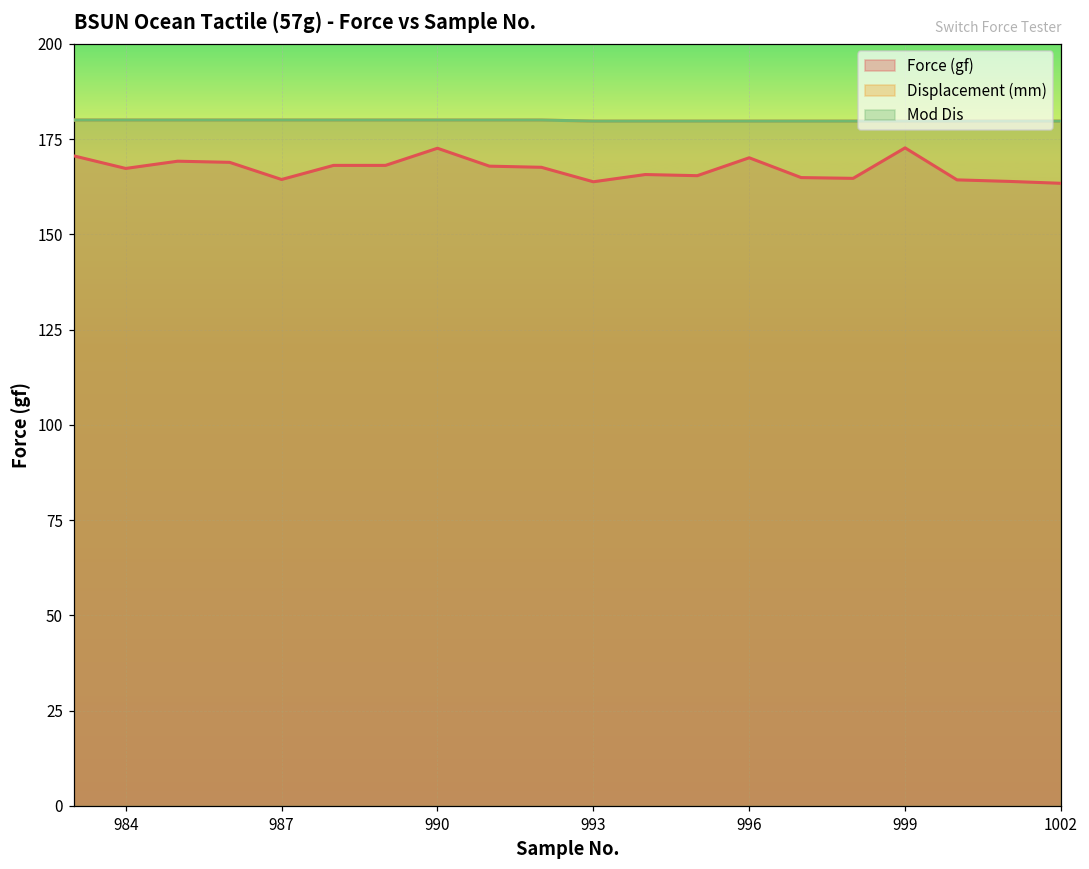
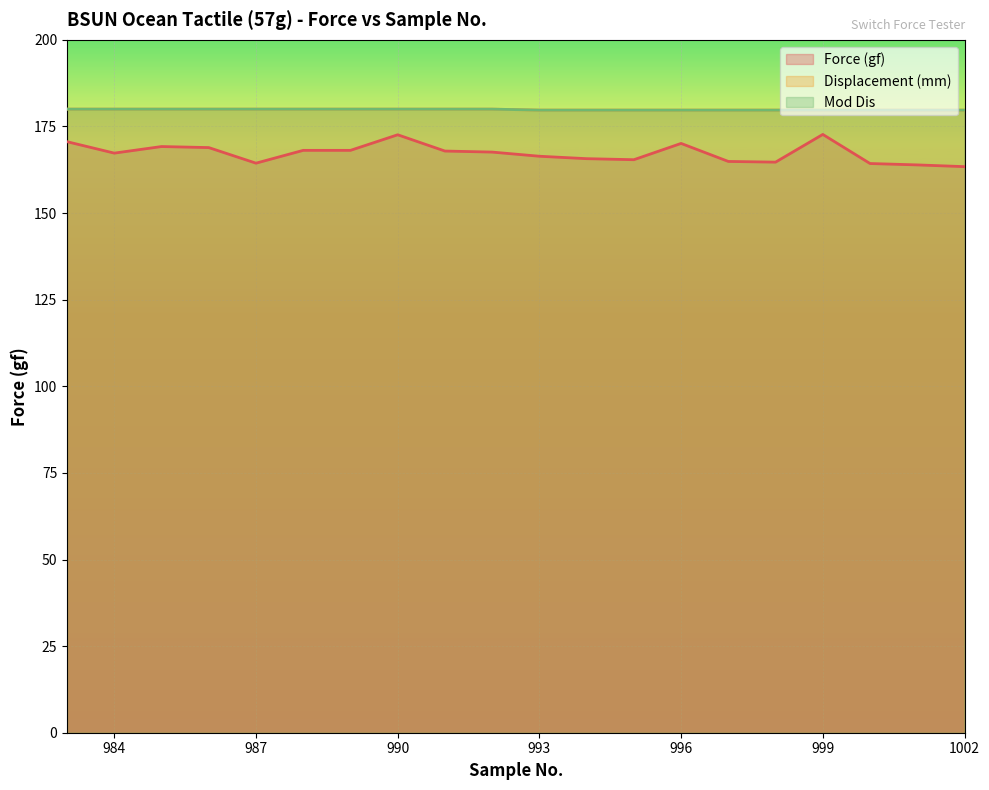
Force (gf), 993: 164 -> 166
